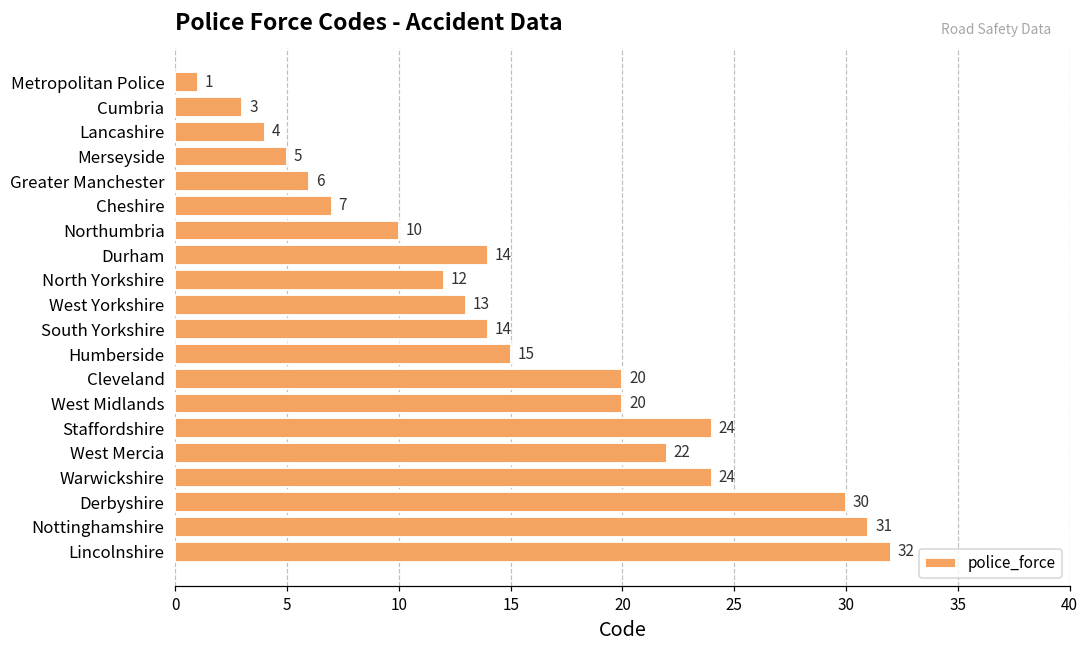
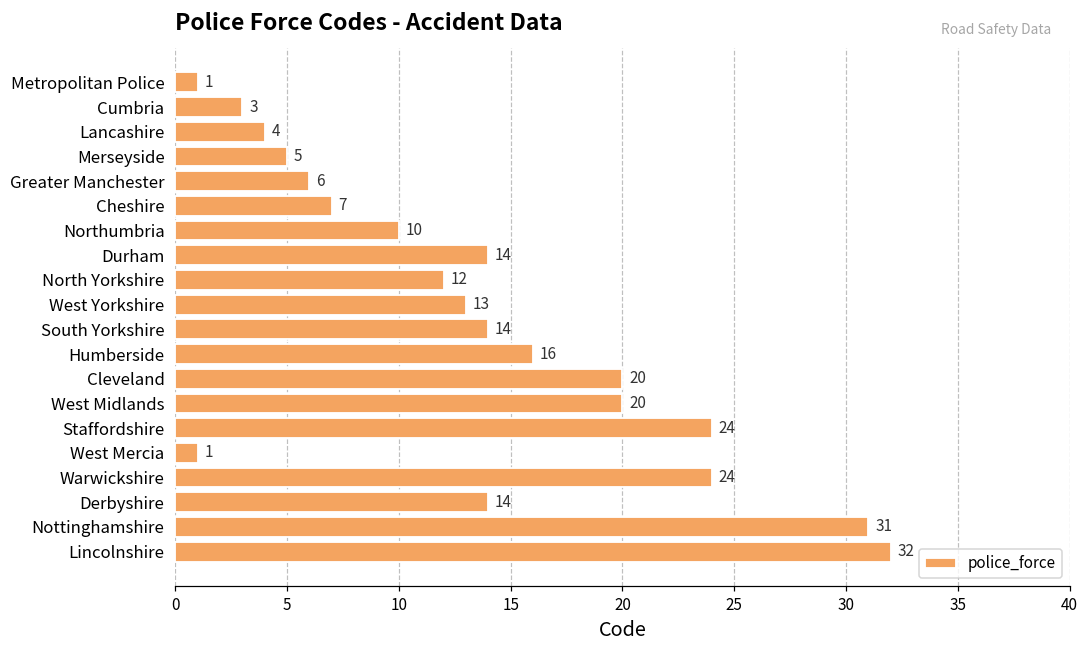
Humberside: 15 -> 16
West Mercia: 22 -> 1
Derbyshire: 30 -> 14
